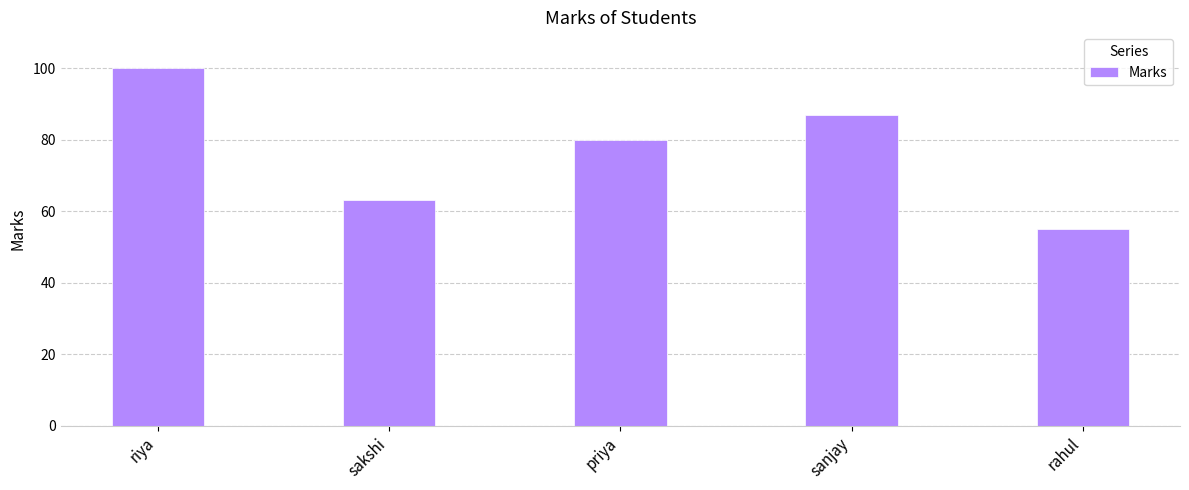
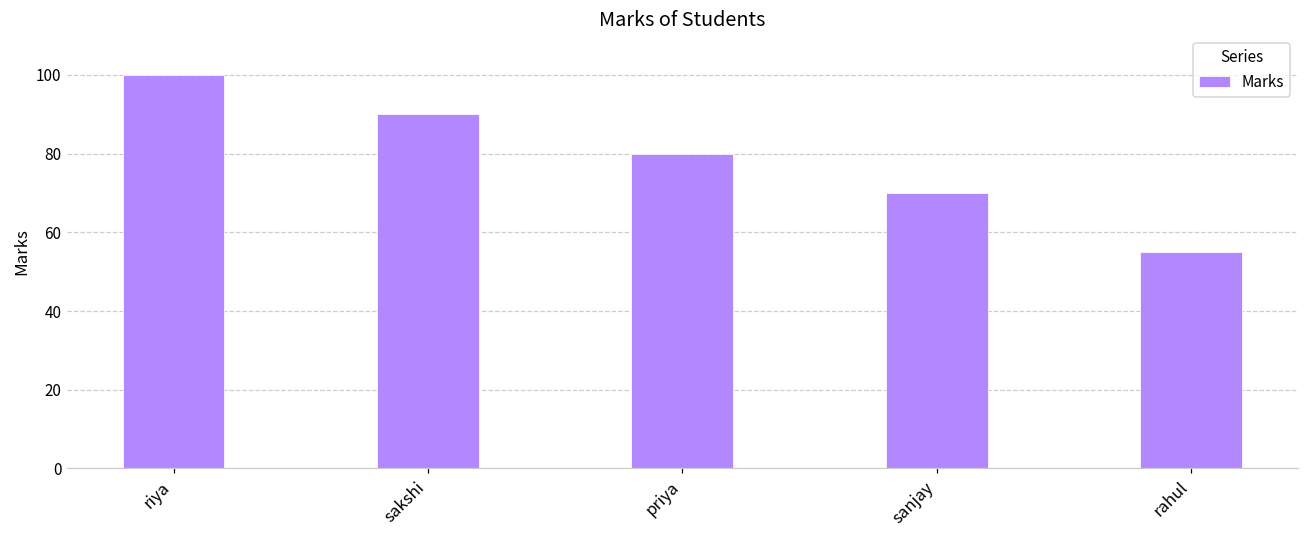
sakshi: 63 -> 90
sanjay: 87 -> 70
